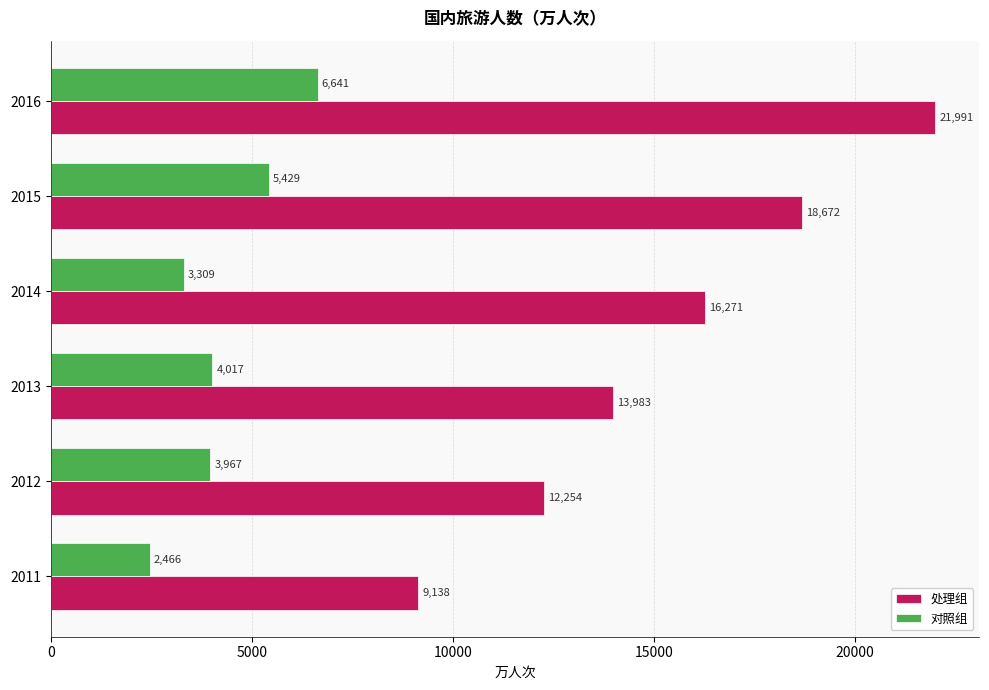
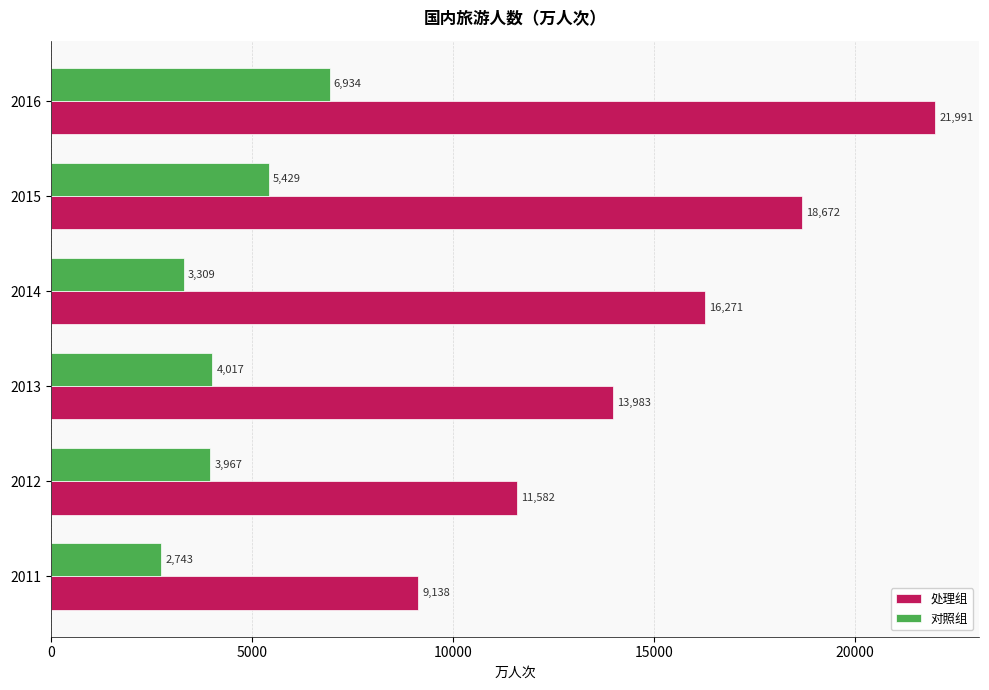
对照组, 2016: 6,641 -> 6,934
处理组, 2012: 12,254 -> 11,582
对照组, 2011: 2,466 -> 2,743
